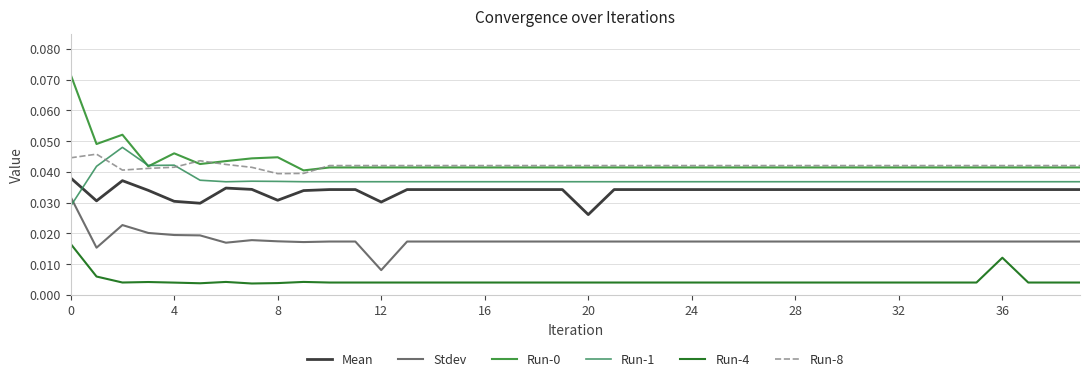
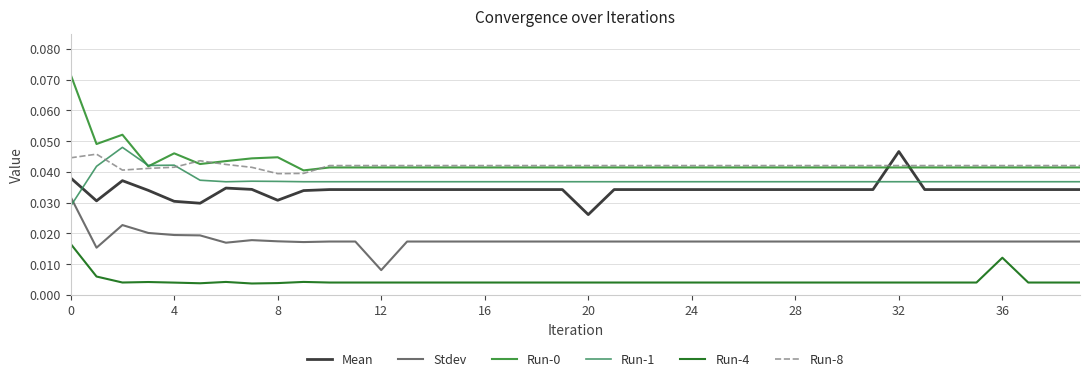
Mean, 12: 0.030 -> 0.034
Mean, 32: 0.034 -> 0.047
